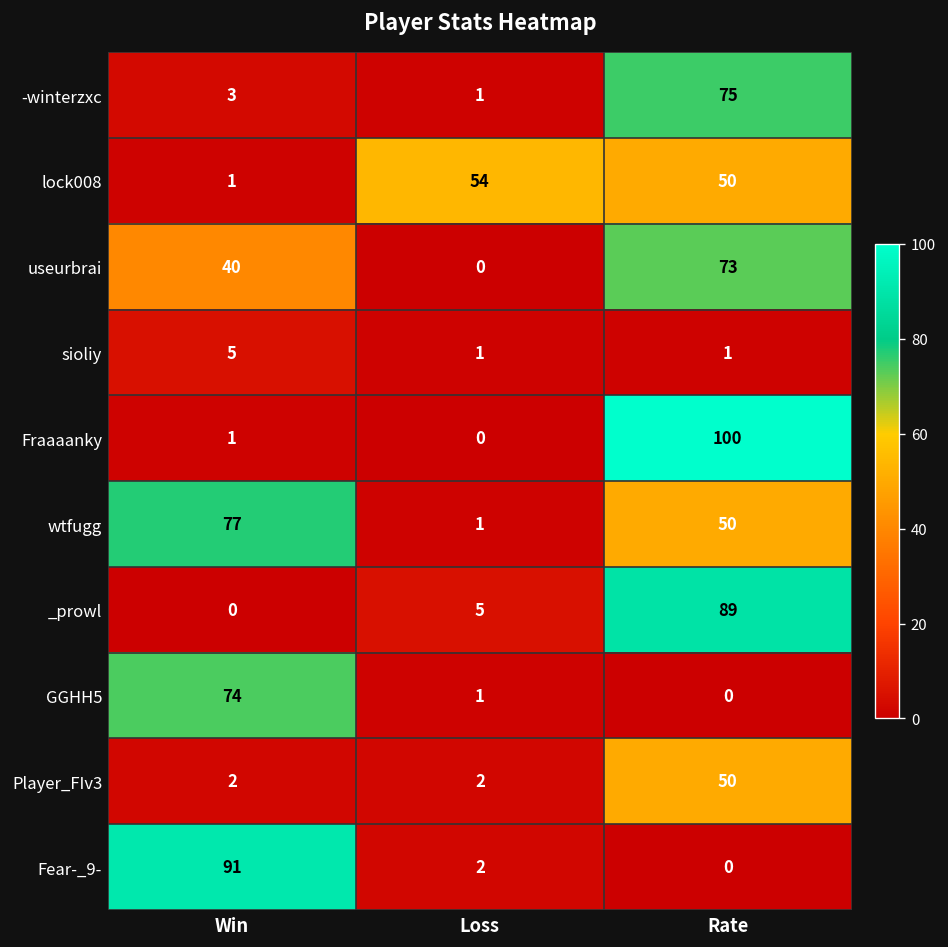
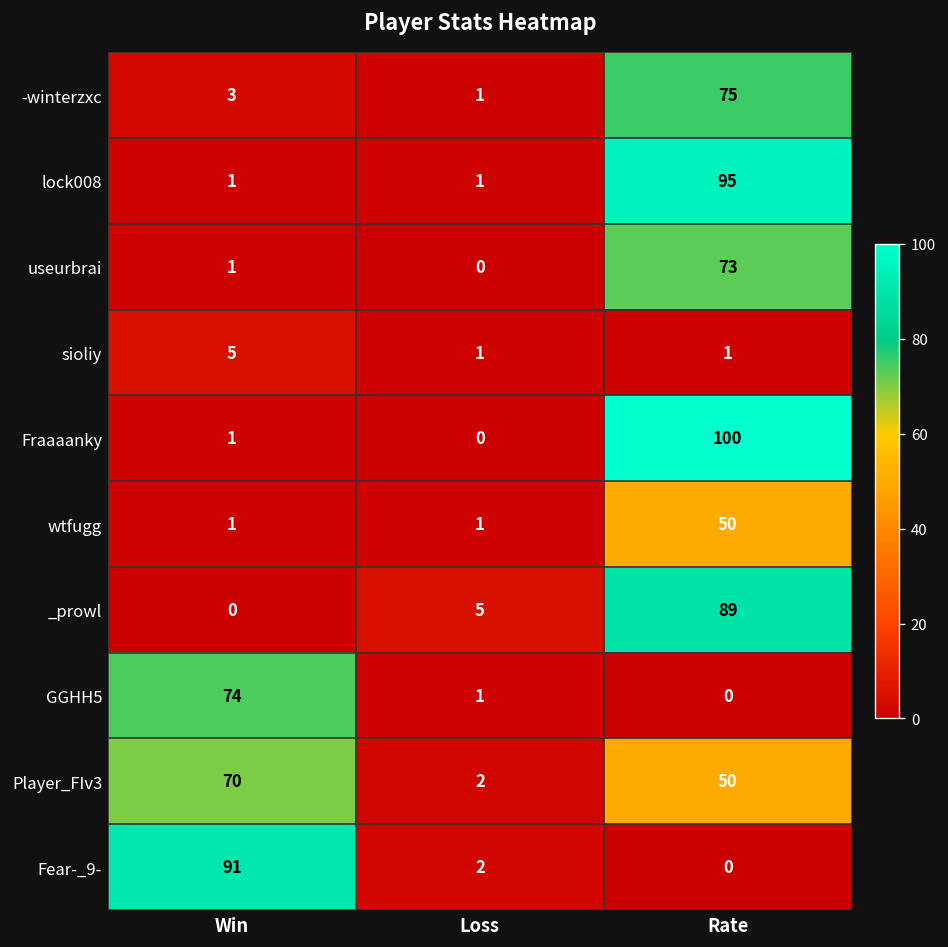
lock008, Loss: 54 -> 1
lock008, Rate: 50 -> 95
useurbrai, Win: 40 -> 1
wtfugg, Win: 77 -> 1
Player_FIv3, Win: 2 -> 70
